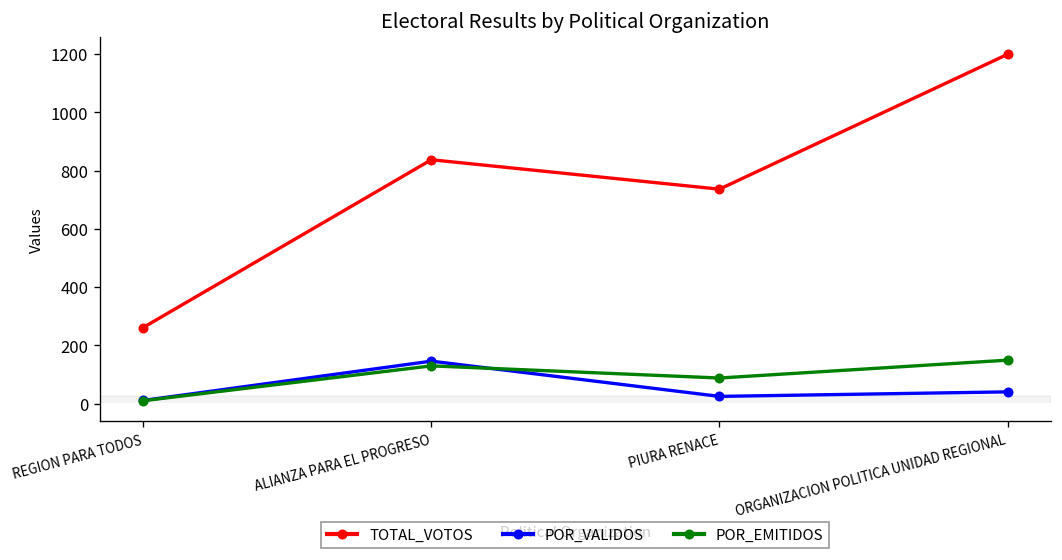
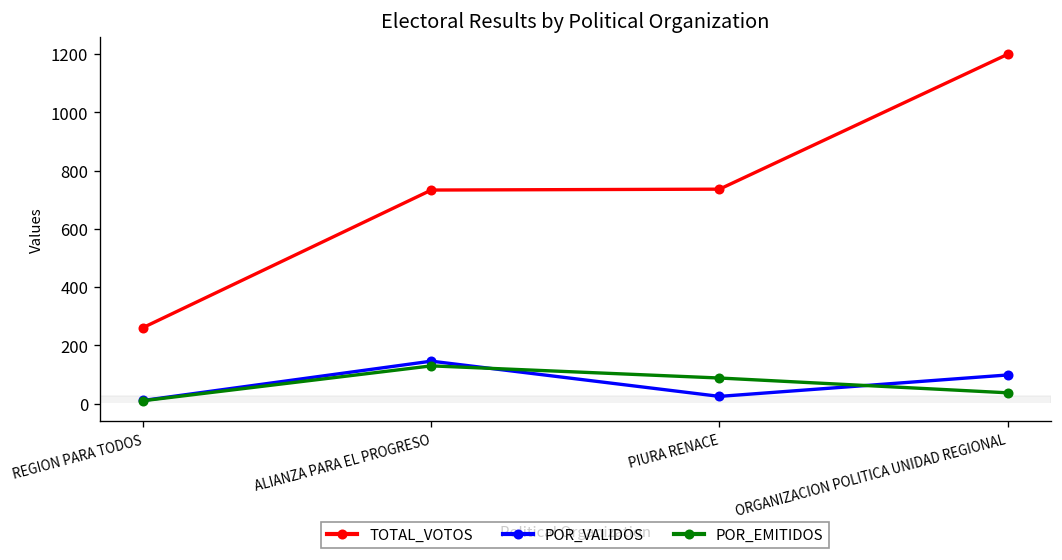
TOTAL_VOTOS, ALIANZA PARA EL PROGRESO: 840 -> 730
POR_VALIDOS, ORGANIZACION POLITICA UNIDAD REGIONAL: 40 -> 100
POR_EMITIDOS, ORGANIZACION POLITICA UNIDAD REGIONAL: 150 -> 40
